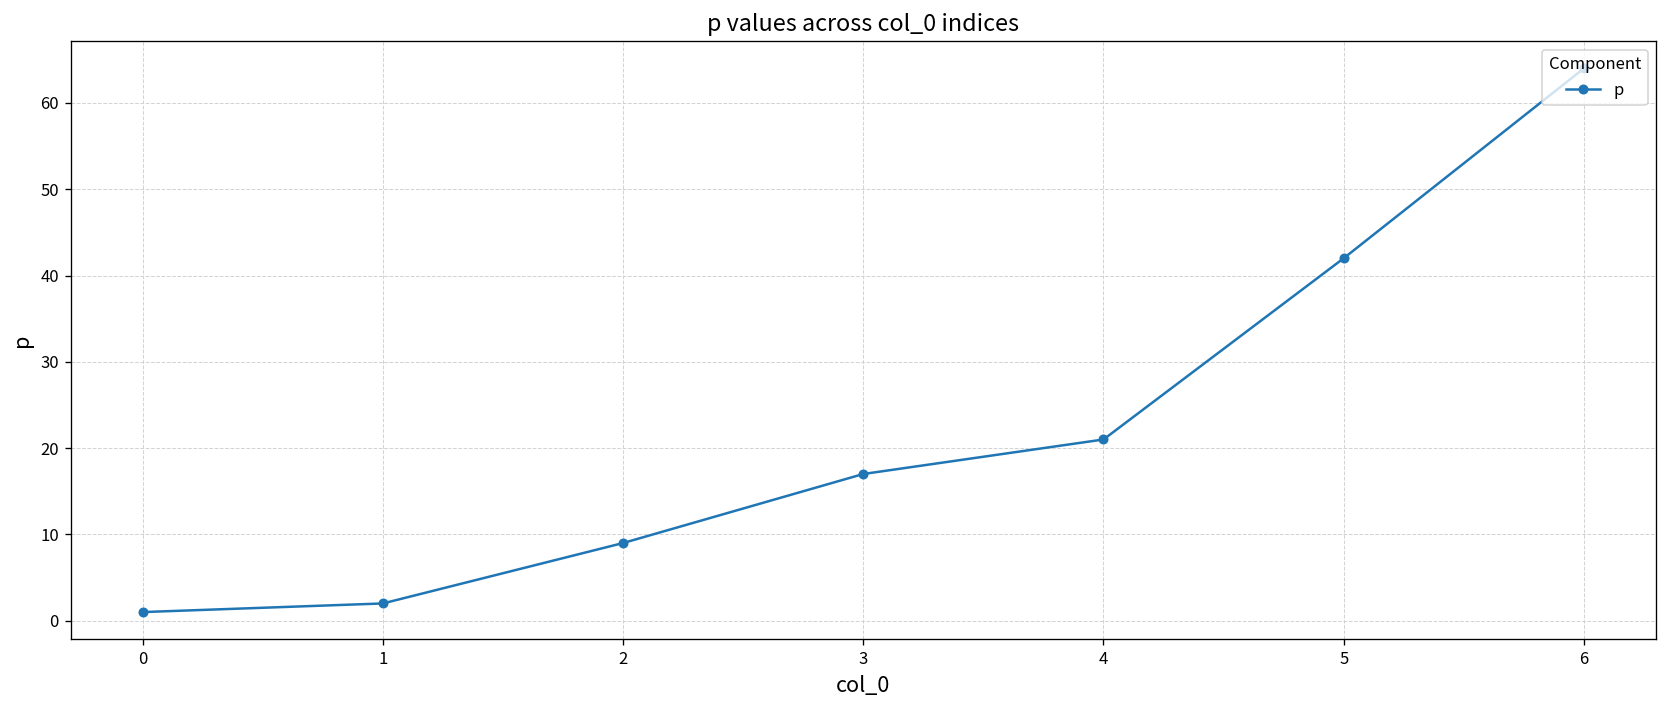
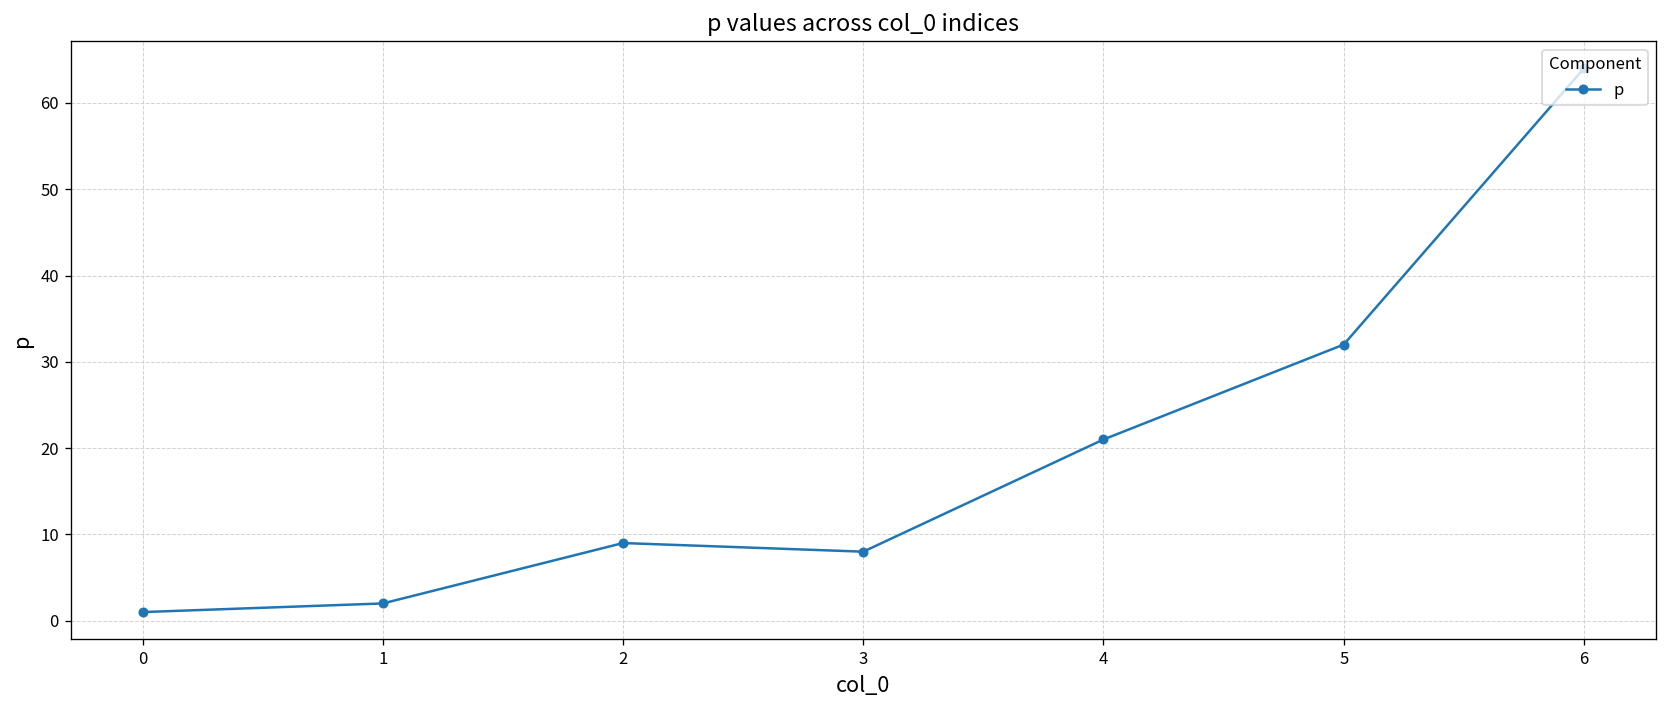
3: 17 -> 8
5: 42 -> 32
